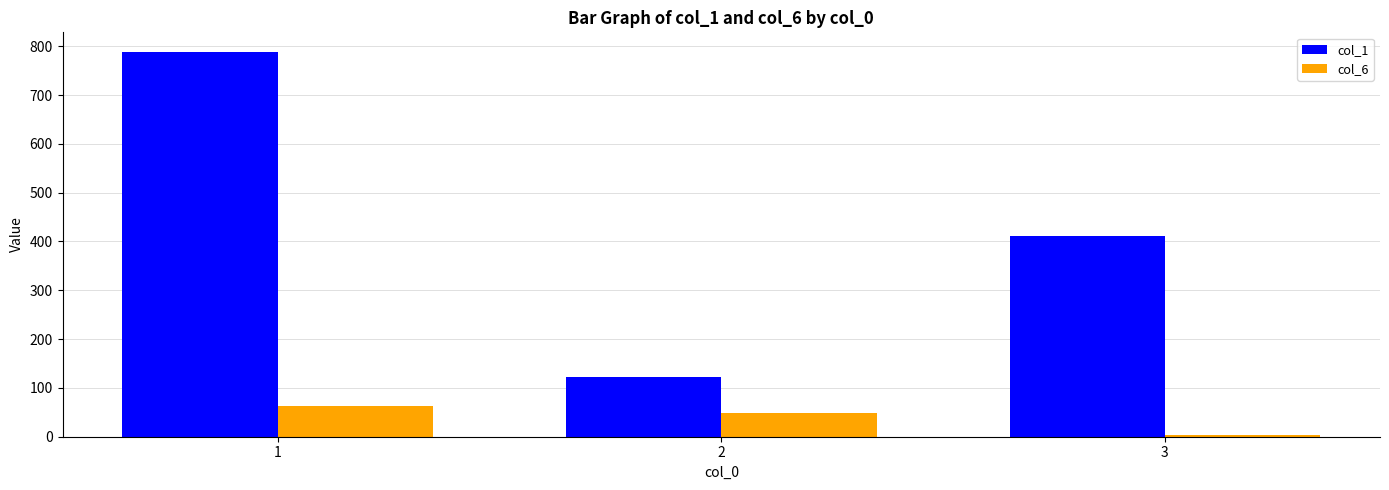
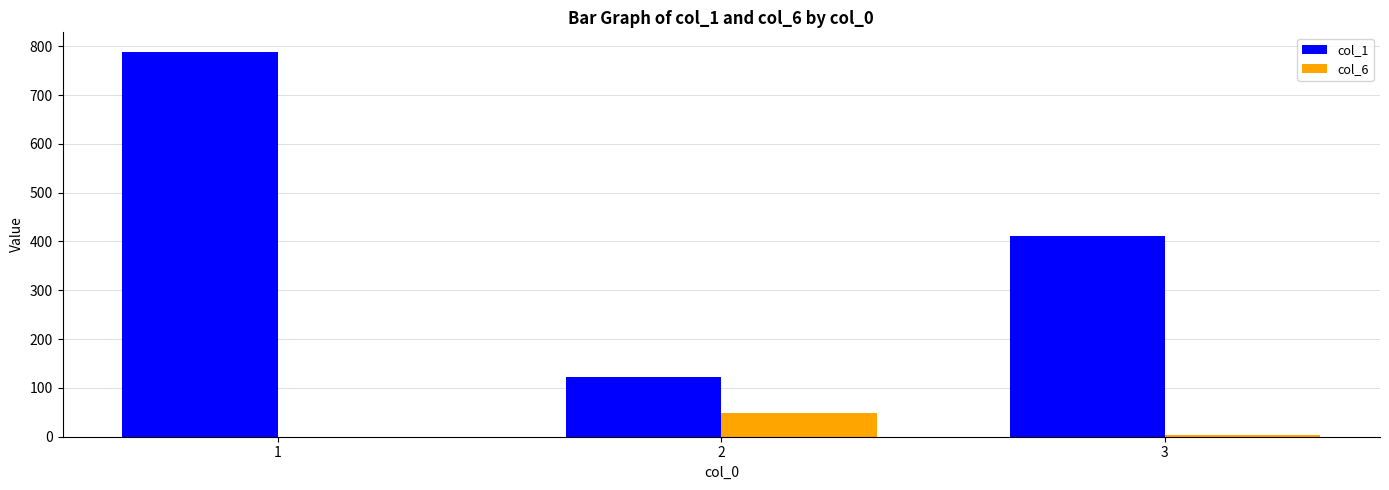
col_6, 1: 60 -> 0
